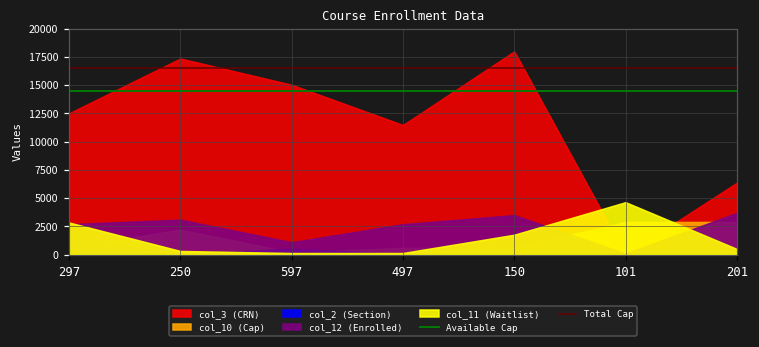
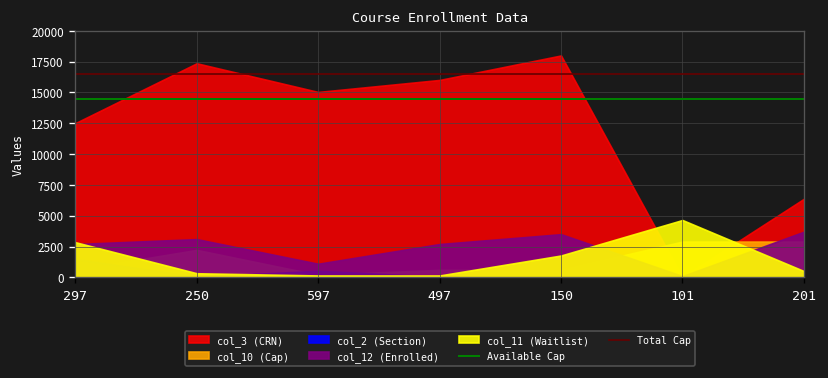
col_3 (CRN), 497: 11500 -> 16000
